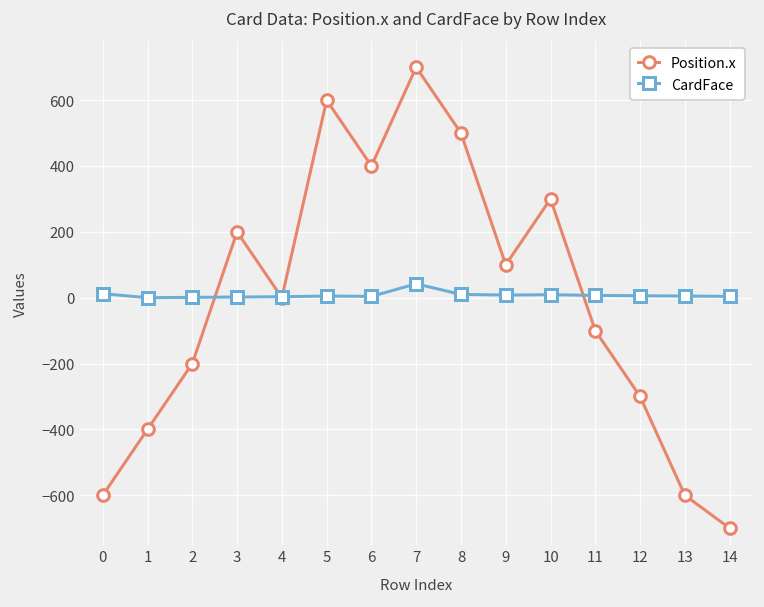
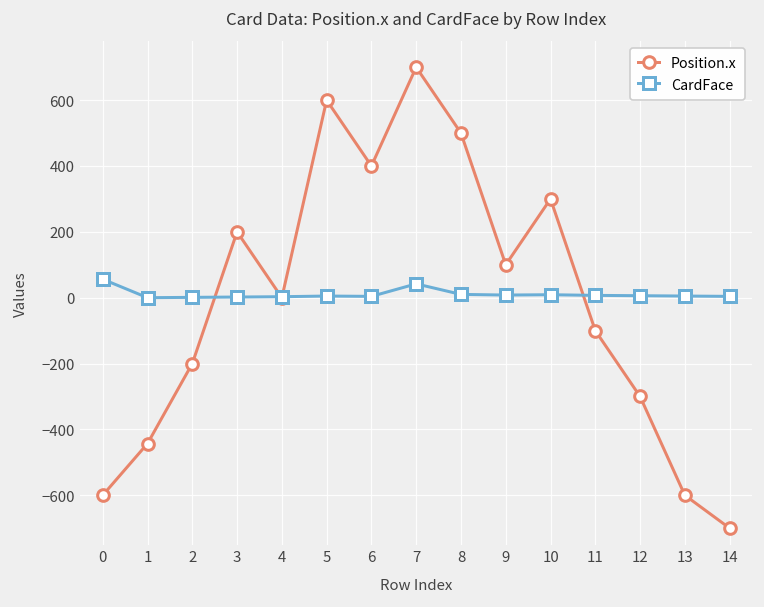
CardFace, 0: 10 -> 60
Position.x, 1: -400 -> -440
